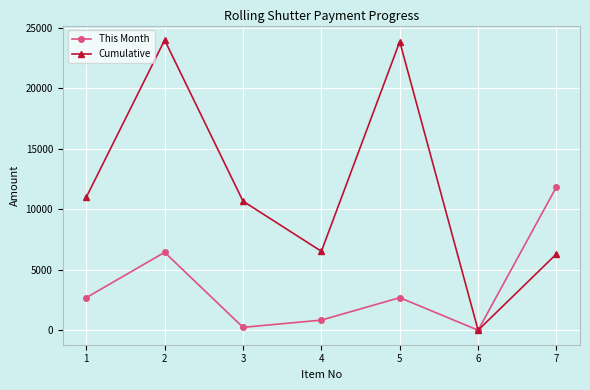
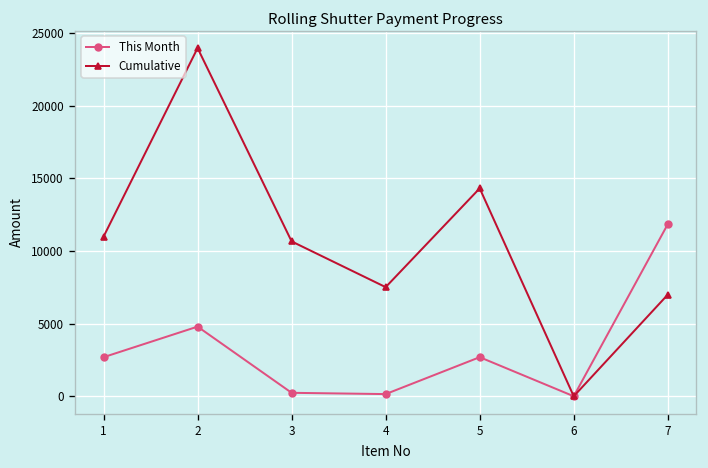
This Month, 2: 6400 -> 4800
This Month, 4: 800 -> 100
Cumulative, 4: 6500 -> 7500
Cumulative, 5: 23800 -> 14300
Cumulative, 7: 6300 -> 7000
